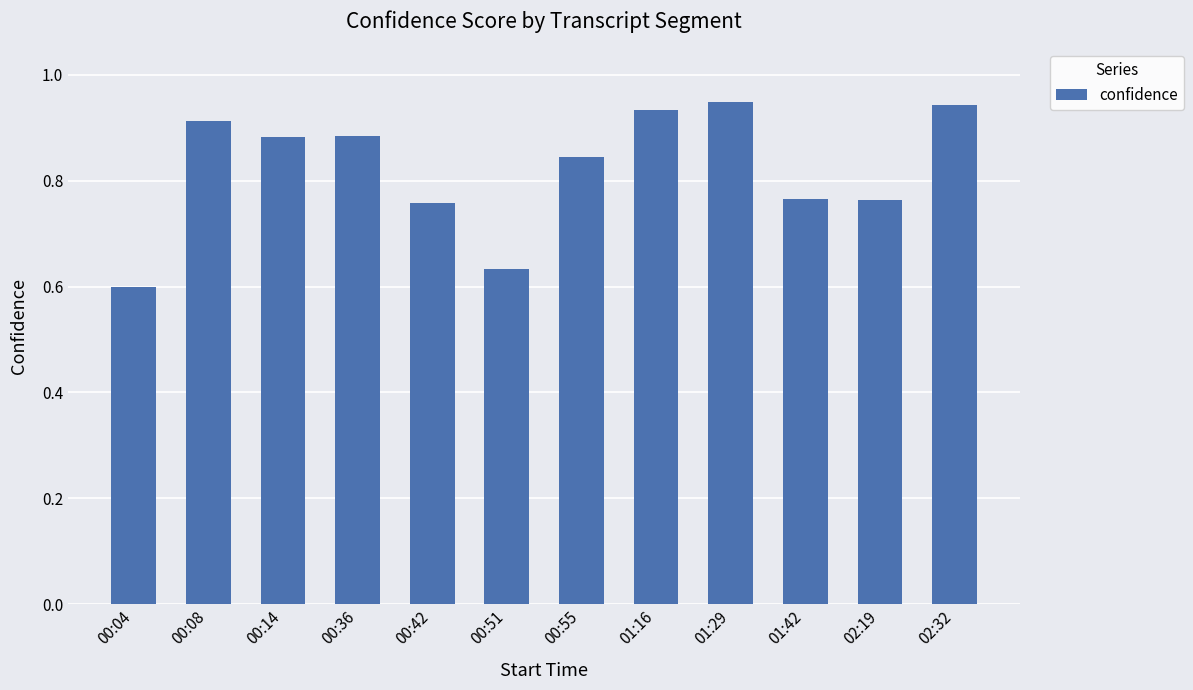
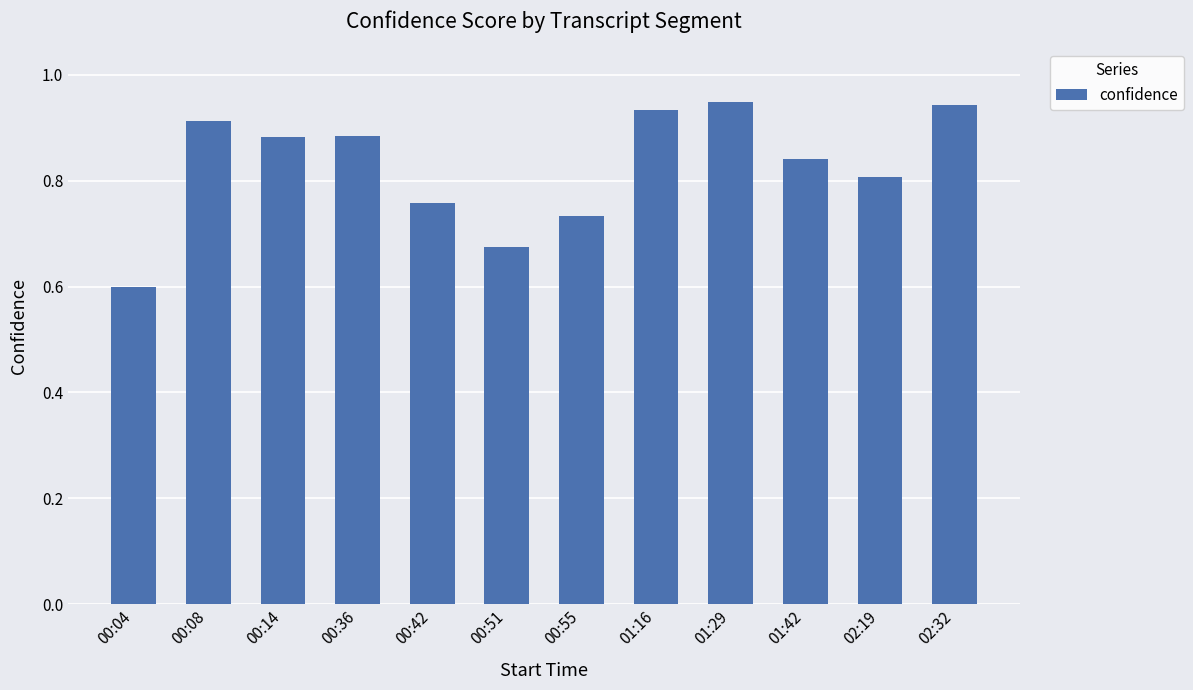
00:51: 0.63 -> 0.67
00:55: 0.85 -> 0.73
01:42: 0.76 -> 0.84
02:19: 0.76 -> 0.81
